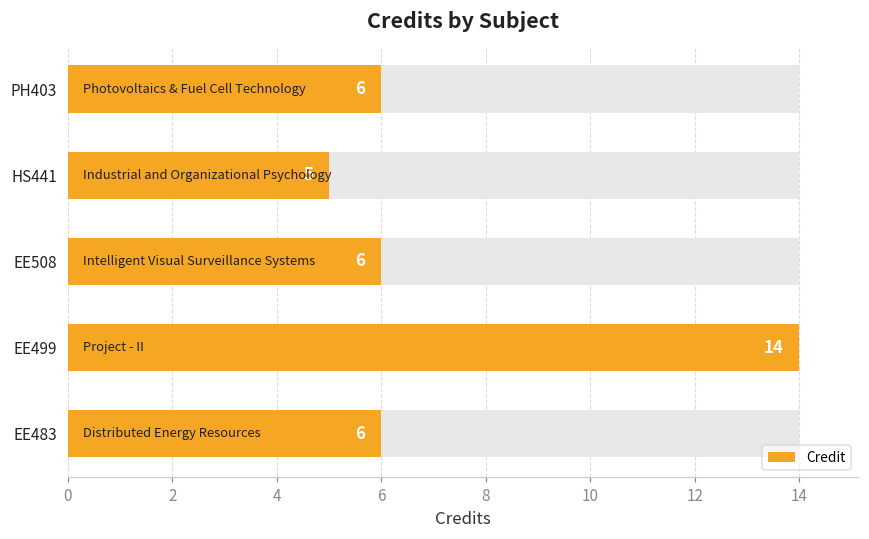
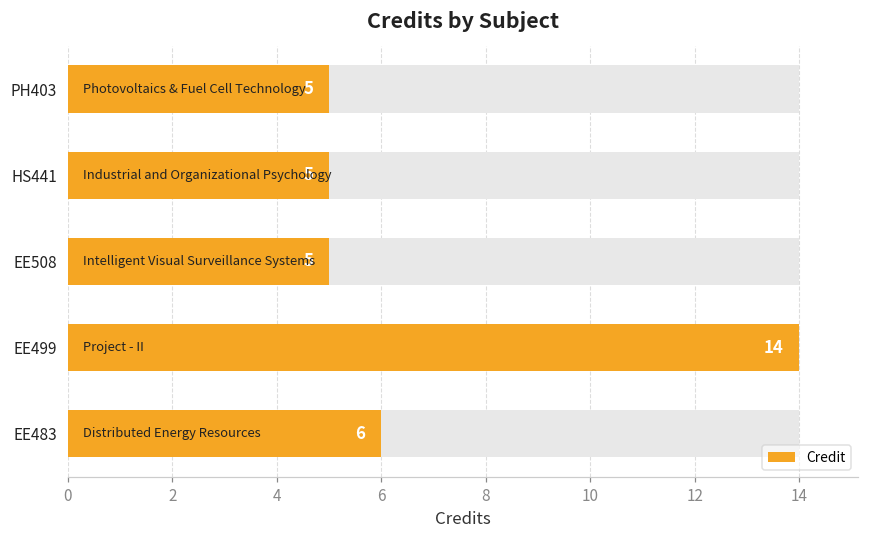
Credit, PH403: 6 -> 5
Credit, EE508: 6 -> 5
